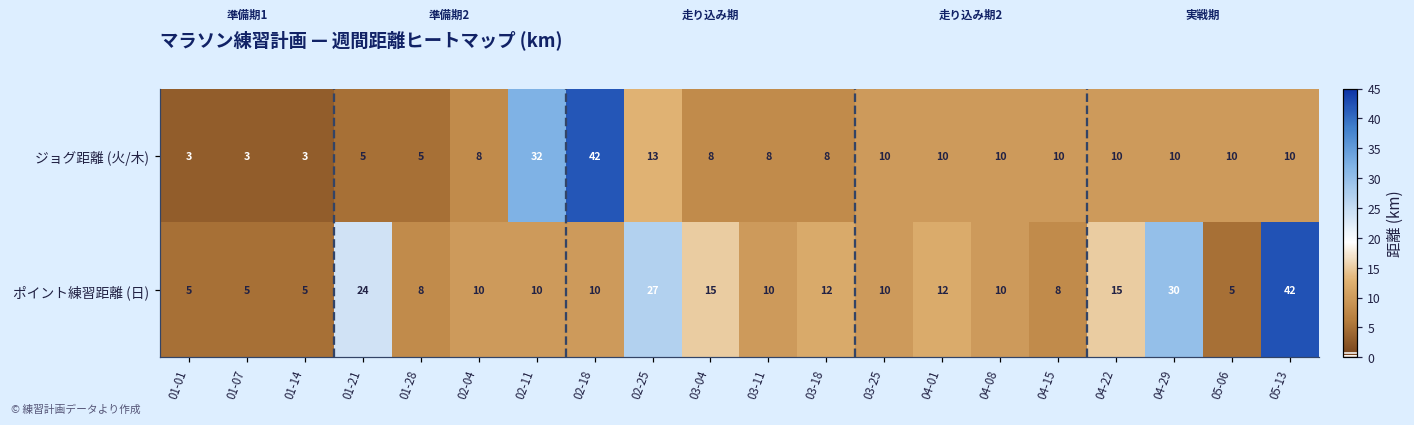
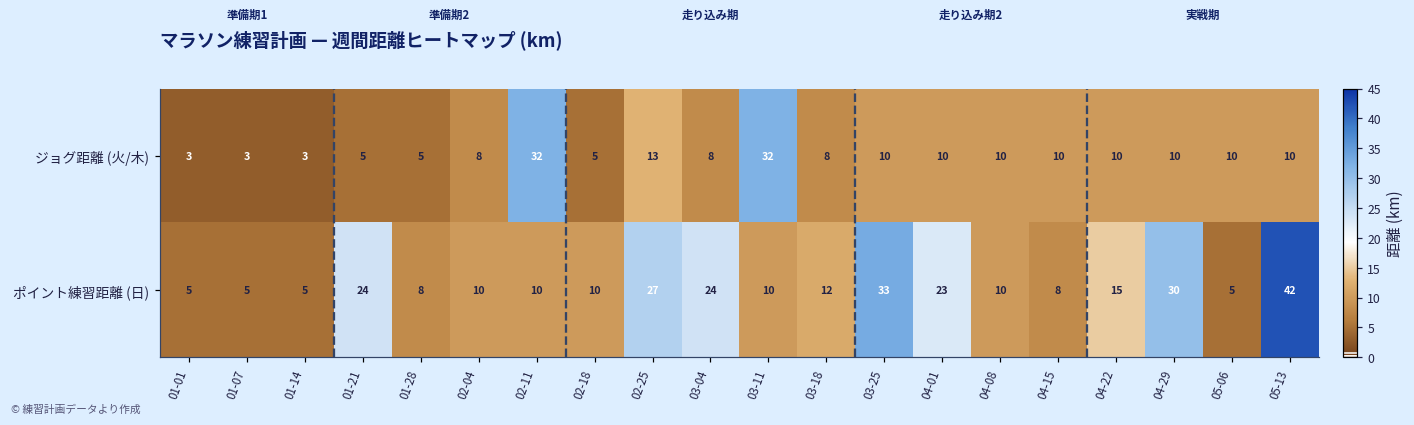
ジョグ距離 (火/木), 02-18: 42 -> 5
ジョグ距離 (火/木), 03-11: 8 -> 32
ポイント練習距離 (日), 03-04: 15 -> 24
ポイント練習距離 (日), 03-25: 10 -> 33
ポイント練習距離 (日), 04-01: 12 -> 23
